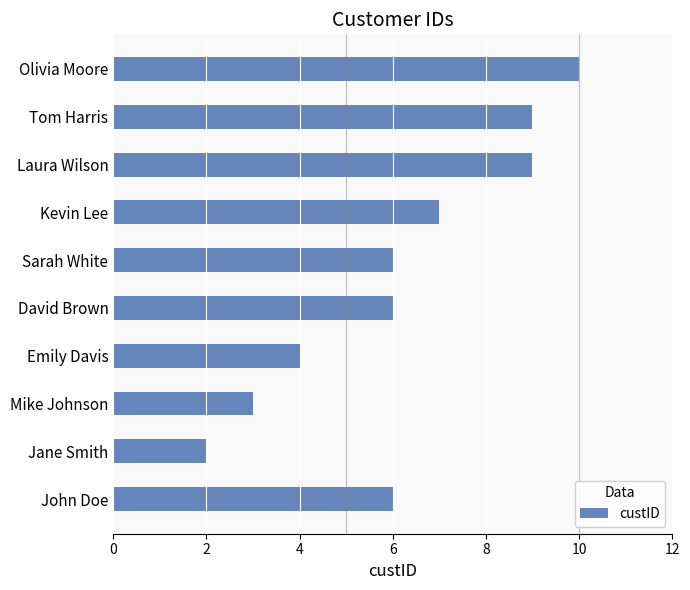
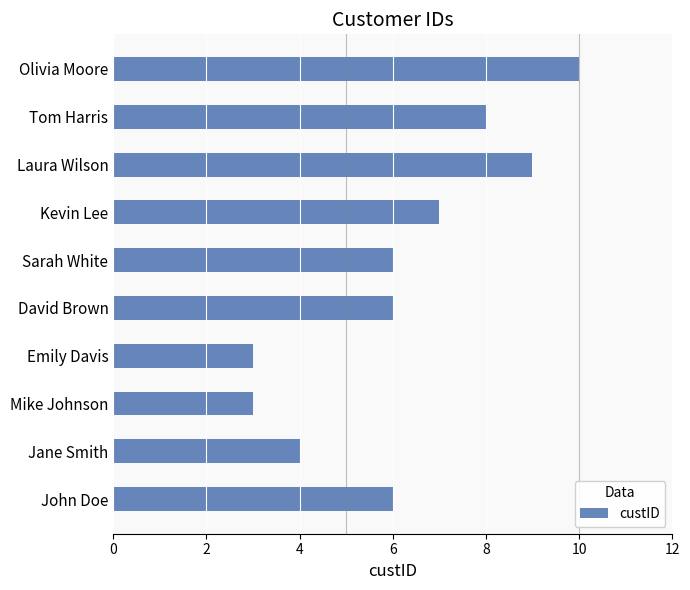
Tom Harris: 9 -> 8
Emily Davis: 4 -> 3
Jane Smith: 2 -> 4
